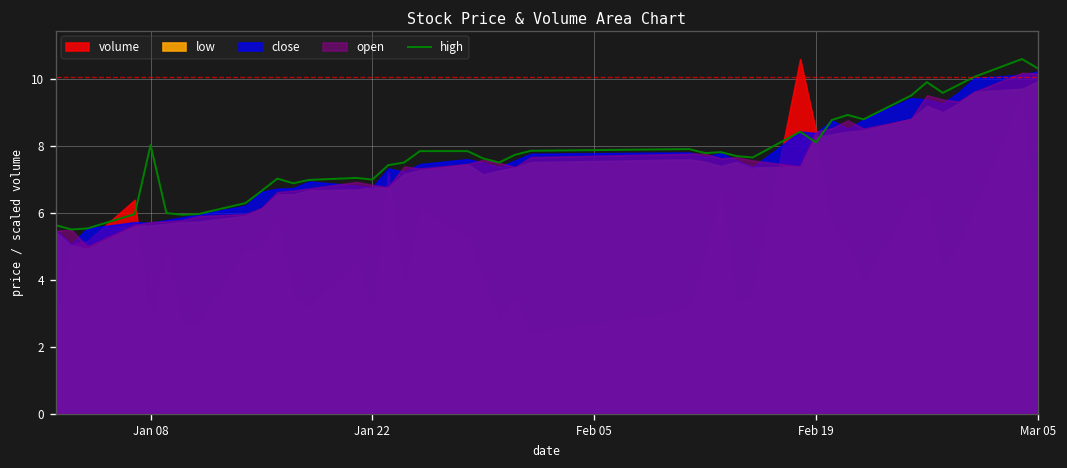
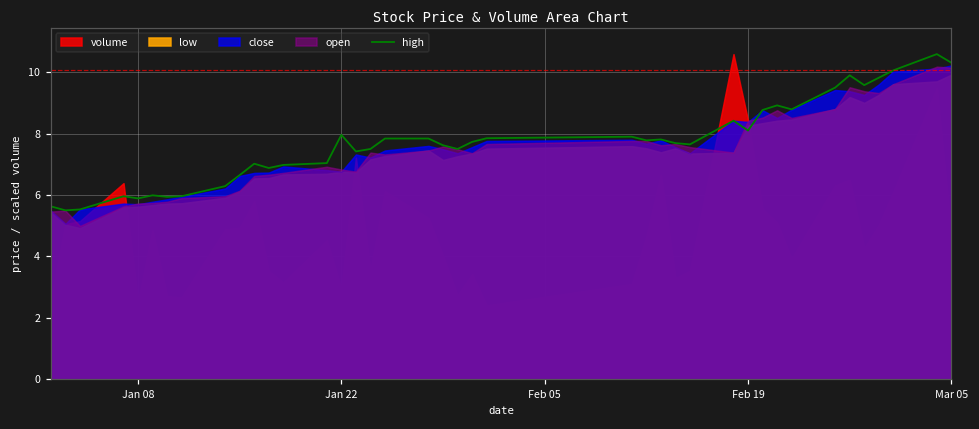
high, Jan 08: 8.0 -> 5.9
high, Jan 22: 7.0 -> 8.0
